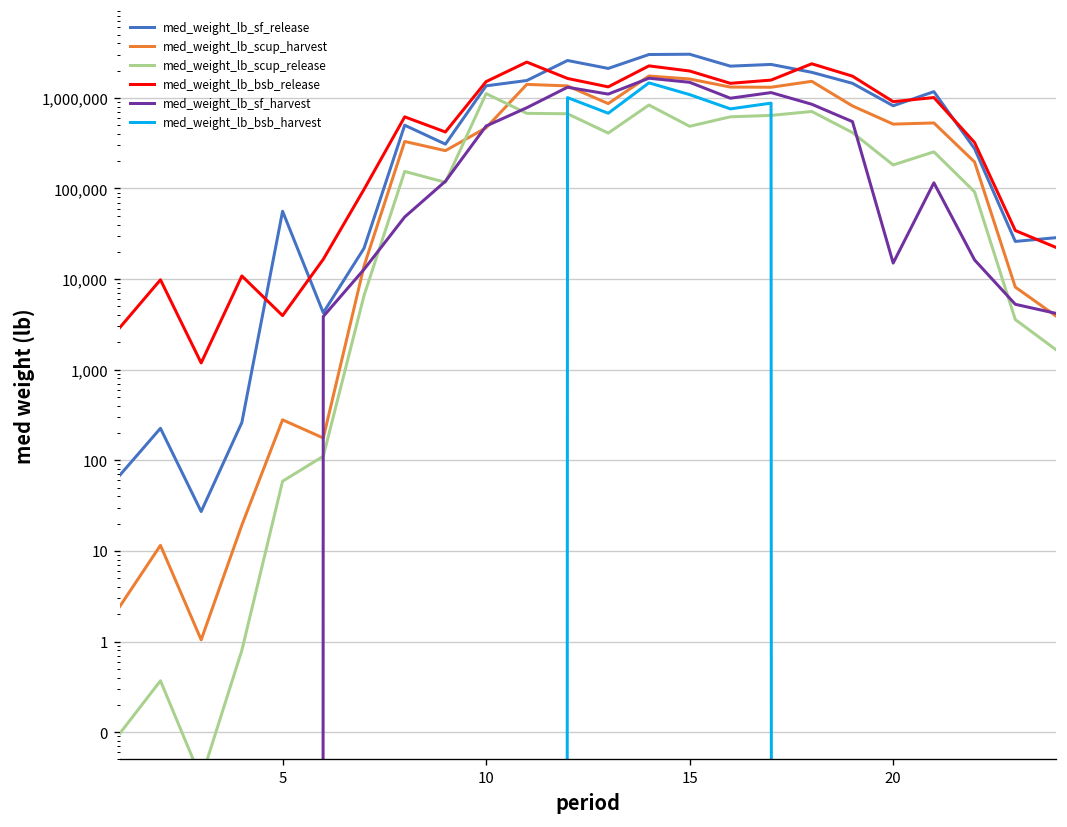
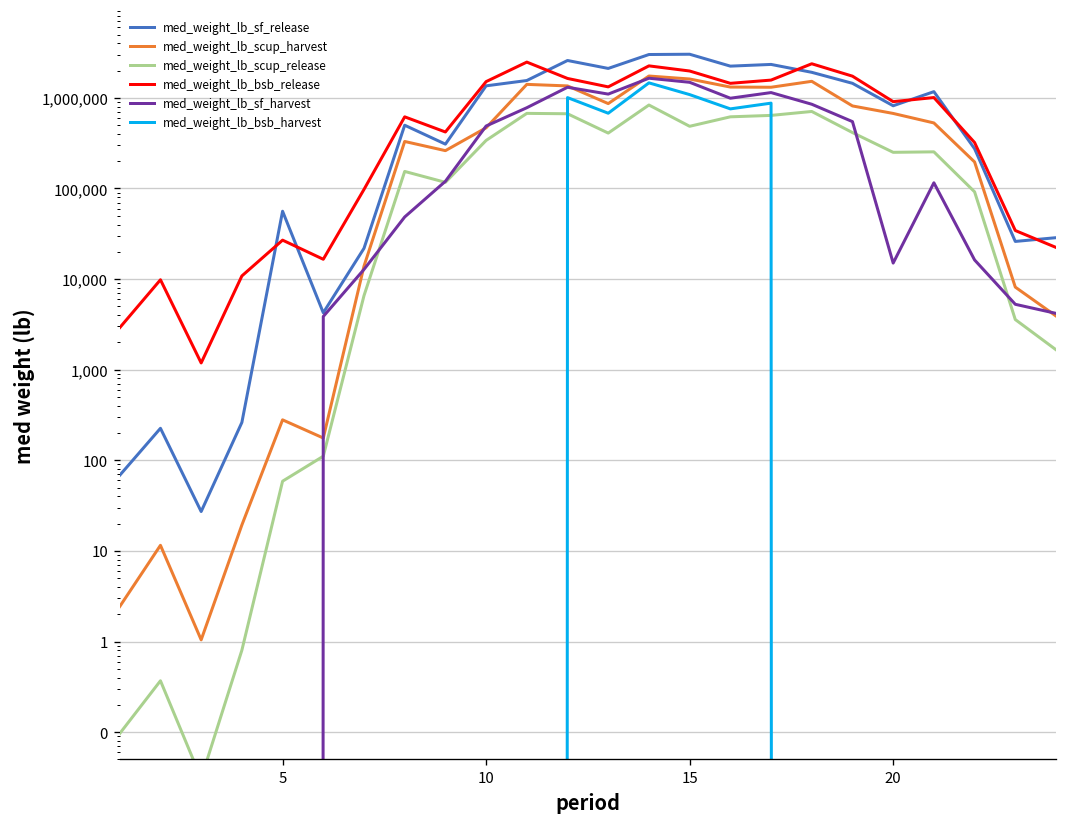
med_weight_lb_bsb_release, 5: 4,000 -> 27,000
med_weight_lb_scup_release, 10: 1,100,000 -> 300,000
med_weight_lb_scup_harvest, 20: 500,000 -> 700,000
med_weight_lb_scup_release, 20: 180,000 -> 250,000
